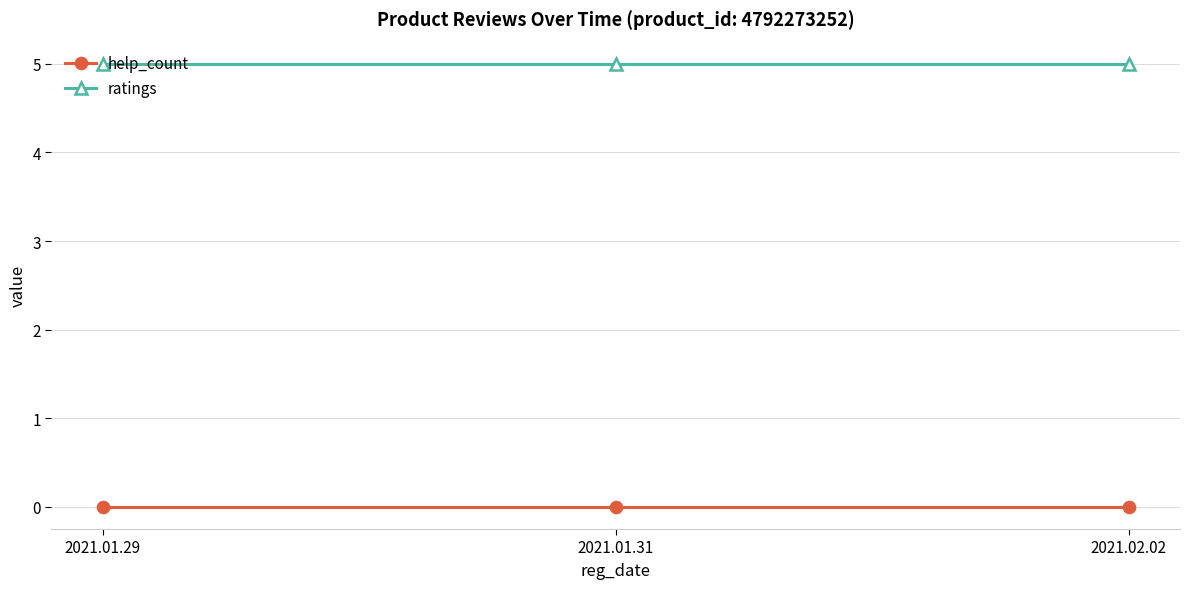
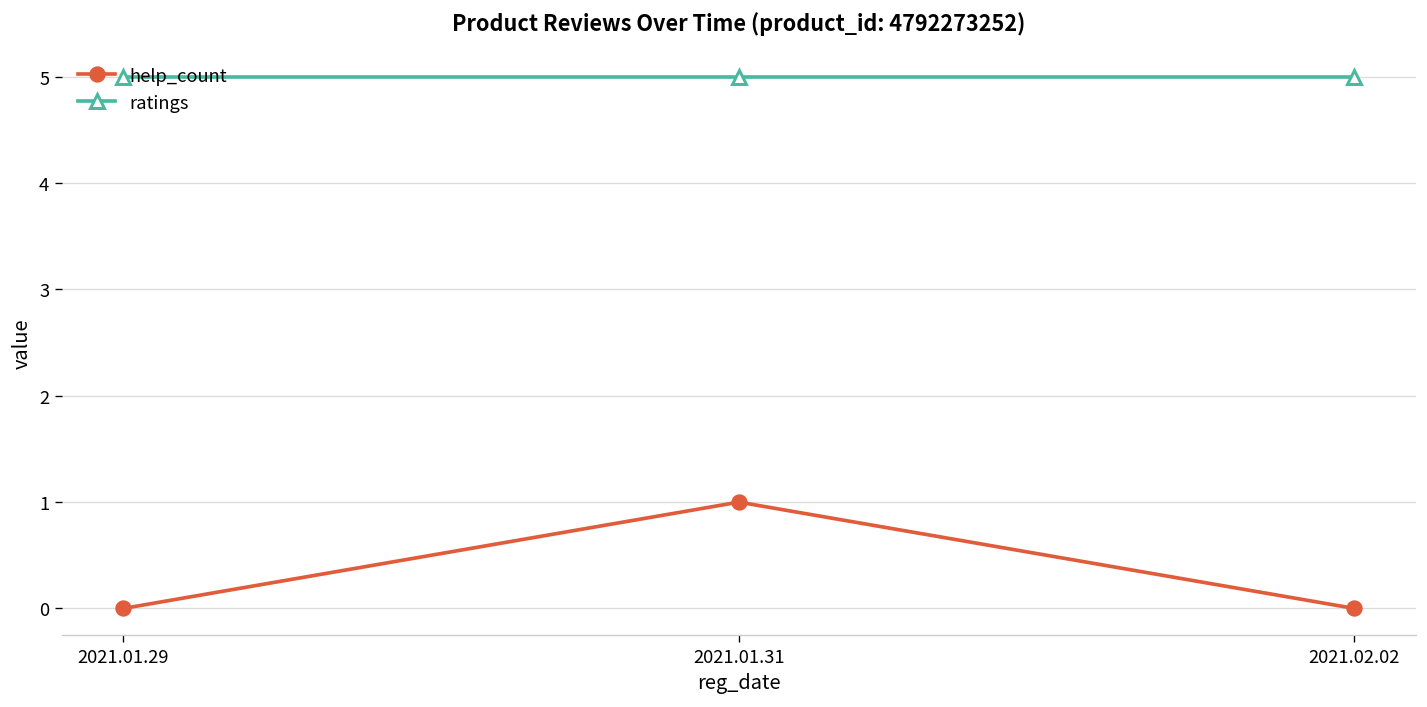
help_count, 2021.01.31: 0 -> 1
